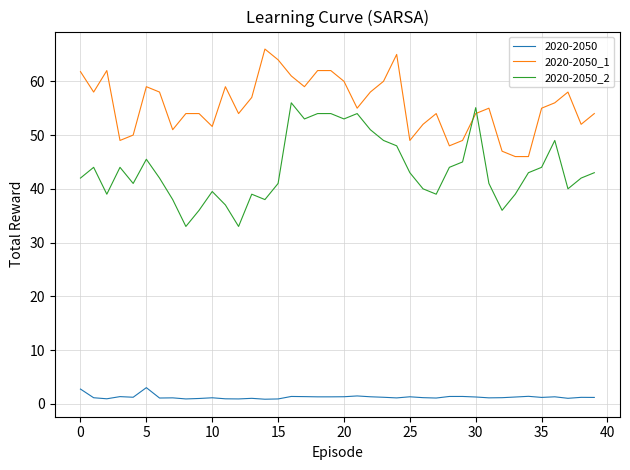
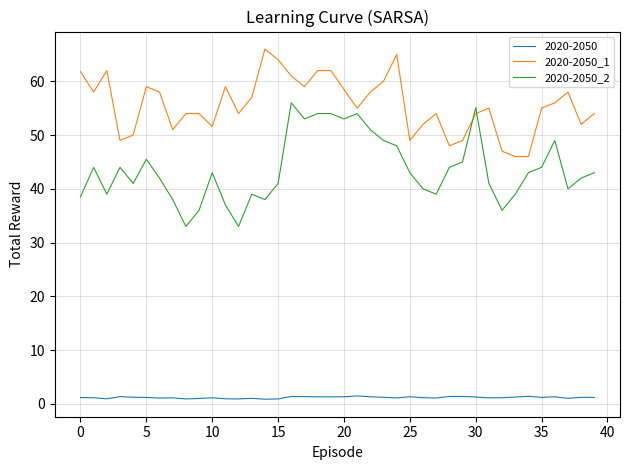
2020-2050, 0: 3 -> 1
2020-2050_2, 0: 42 -> 39
2020-2050, 5: 3 -> 1
2020-2050_2, 10: 40 -> 43
2020-2050_1, 20: 60 -> 59
